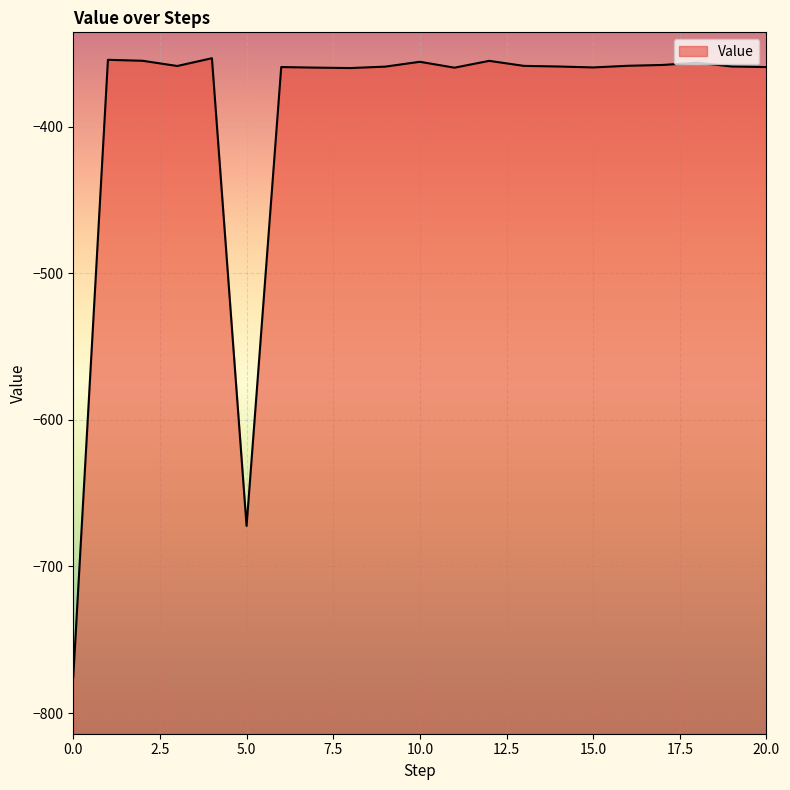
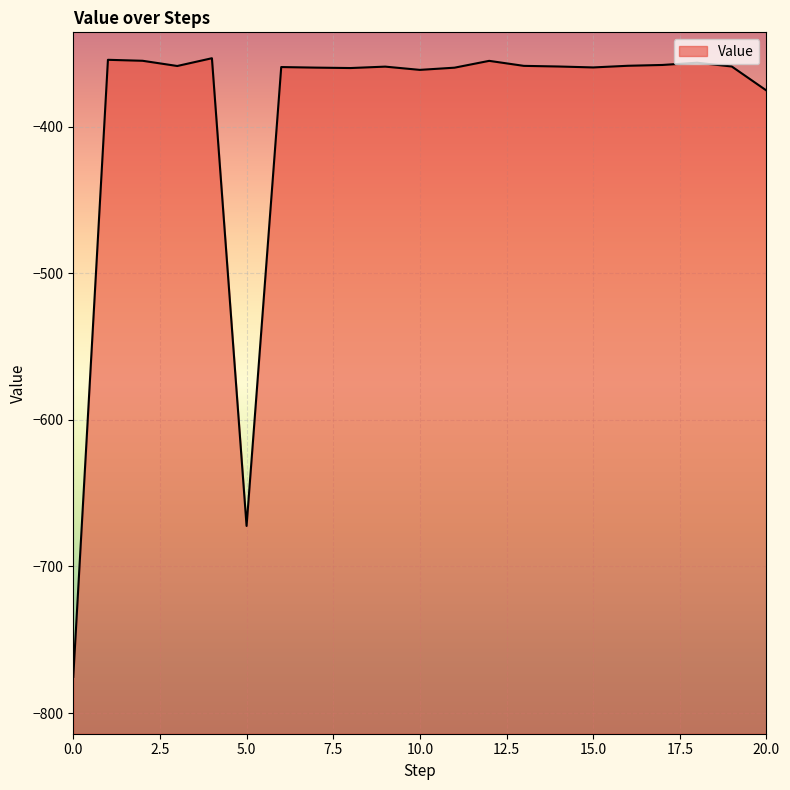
10.0: -356 -> -361
20.0: -359 -> -375
